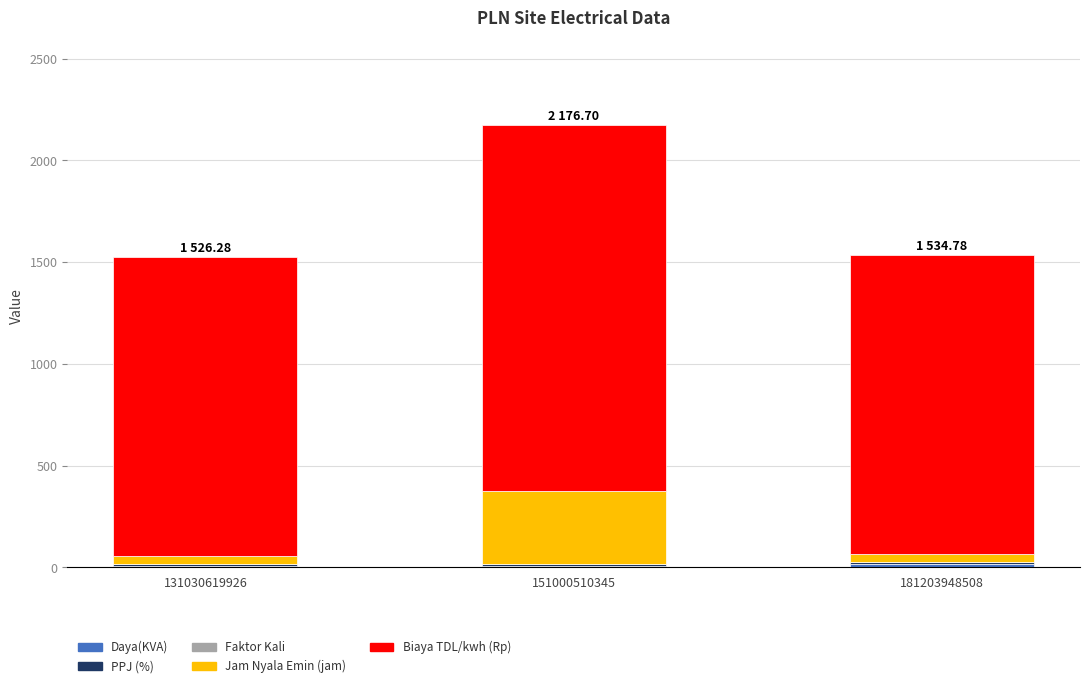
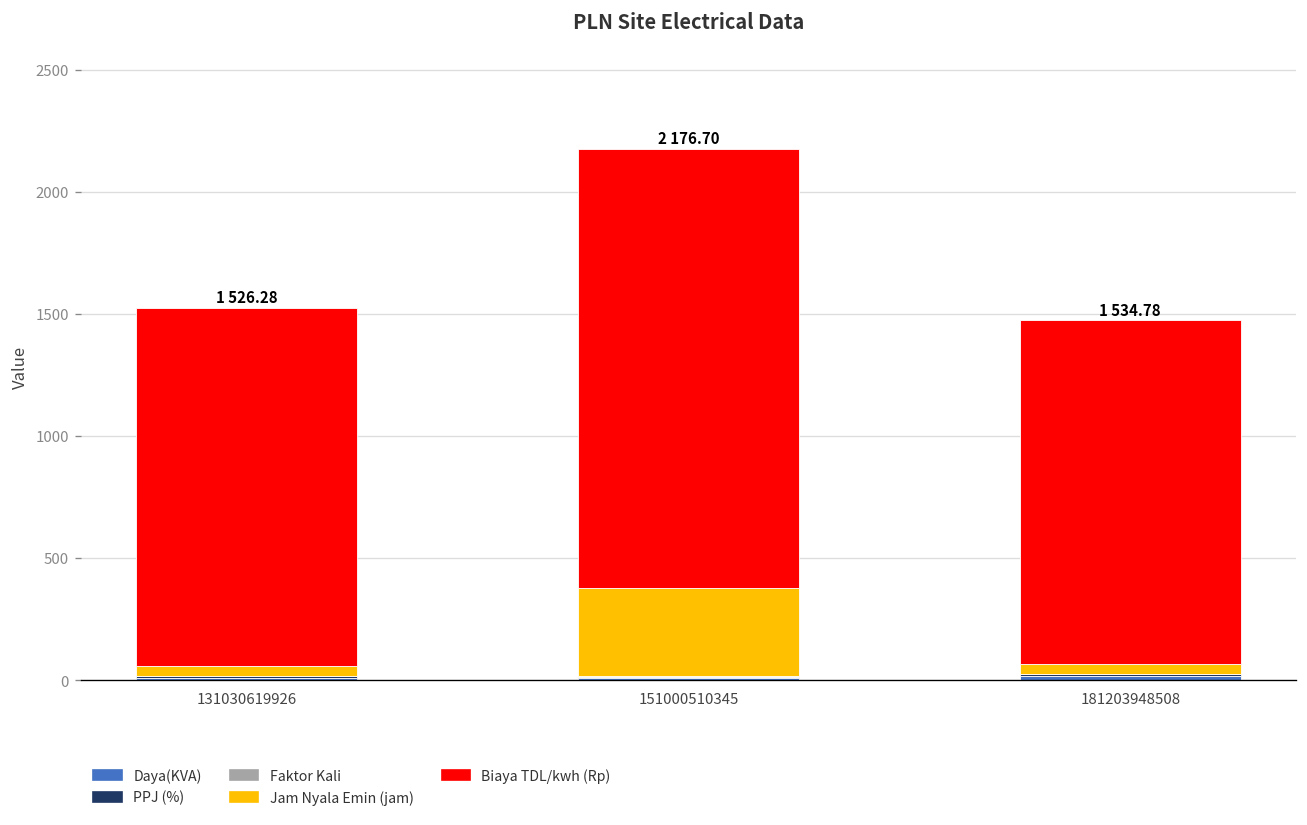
Biaya TDL/kwh (Rp), 181203948508: 1470 -> 1410
